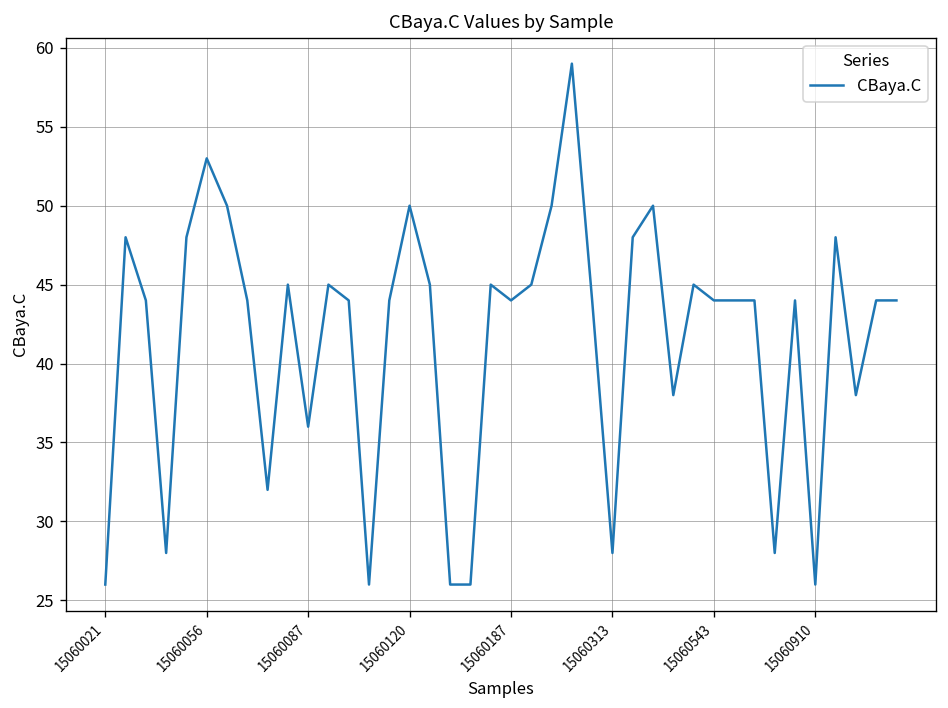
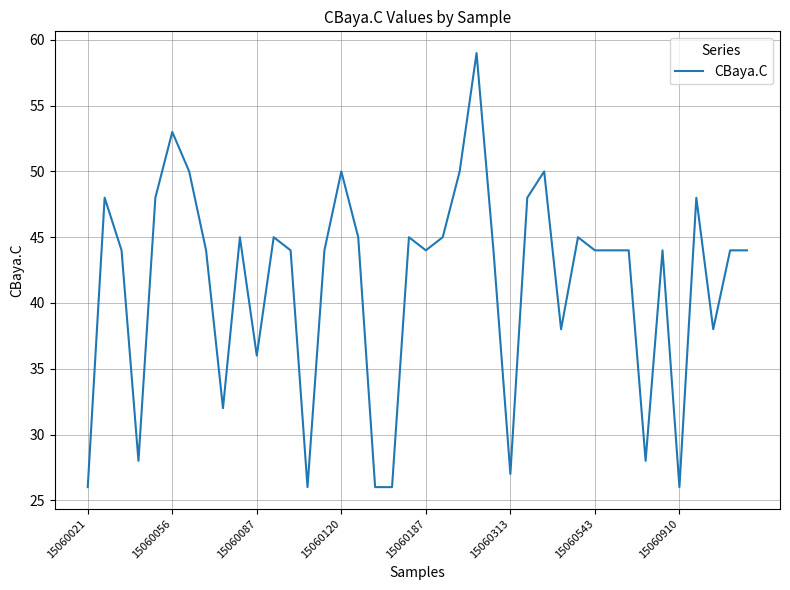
15060313: 28 -> 27
